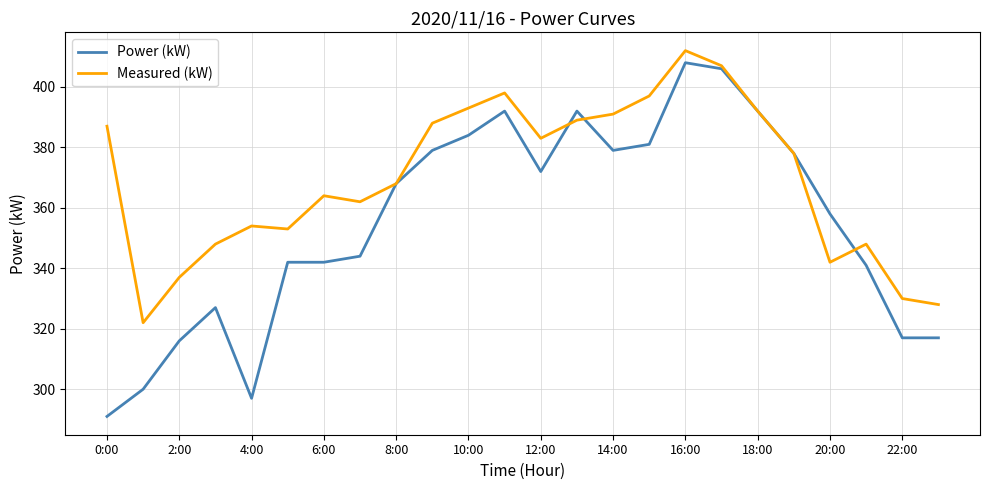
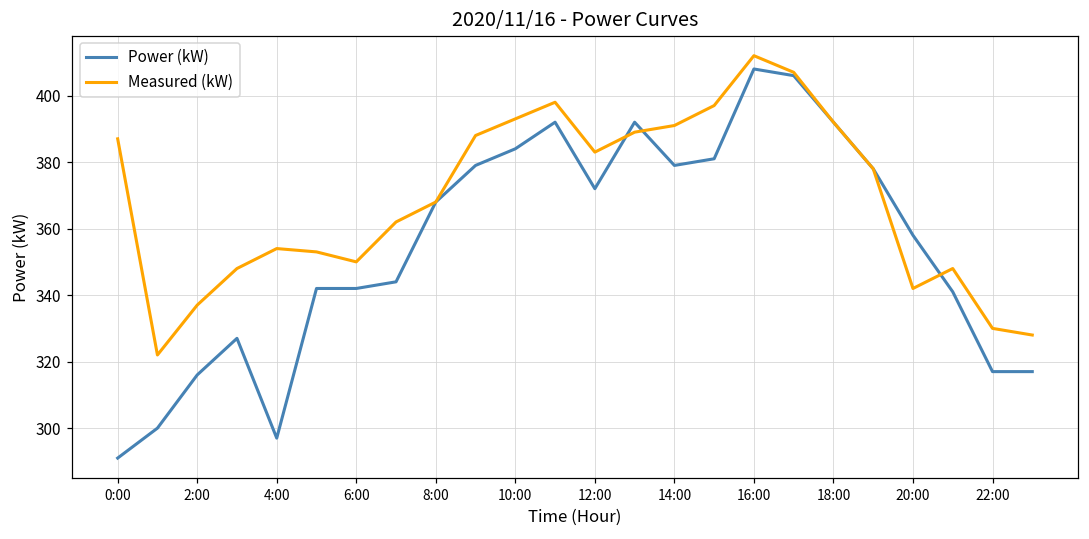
Measured (kW), 6:00: 364 -> 350
